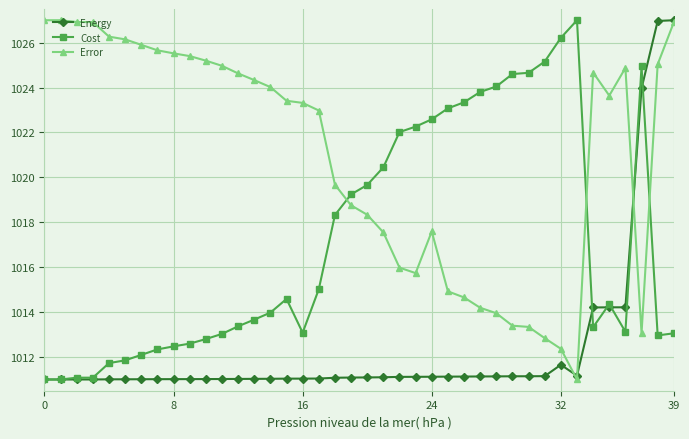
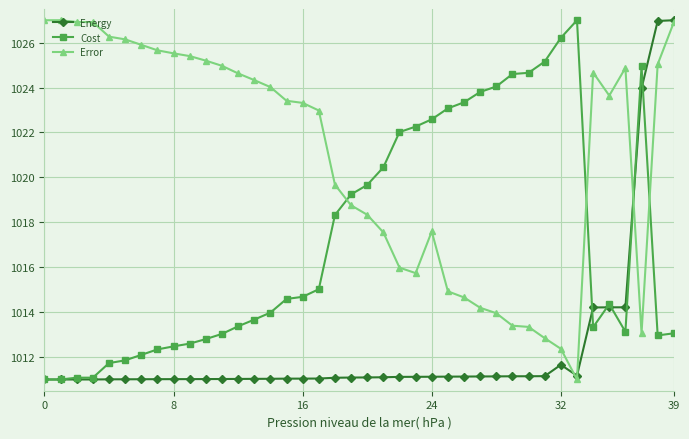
Cost, 16: 1013.1 -> 1014.7
